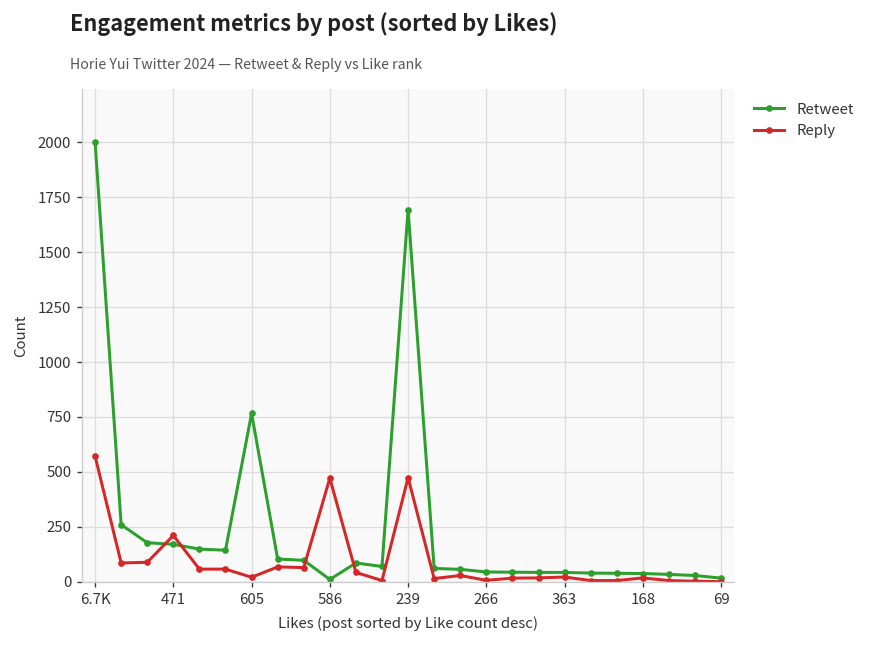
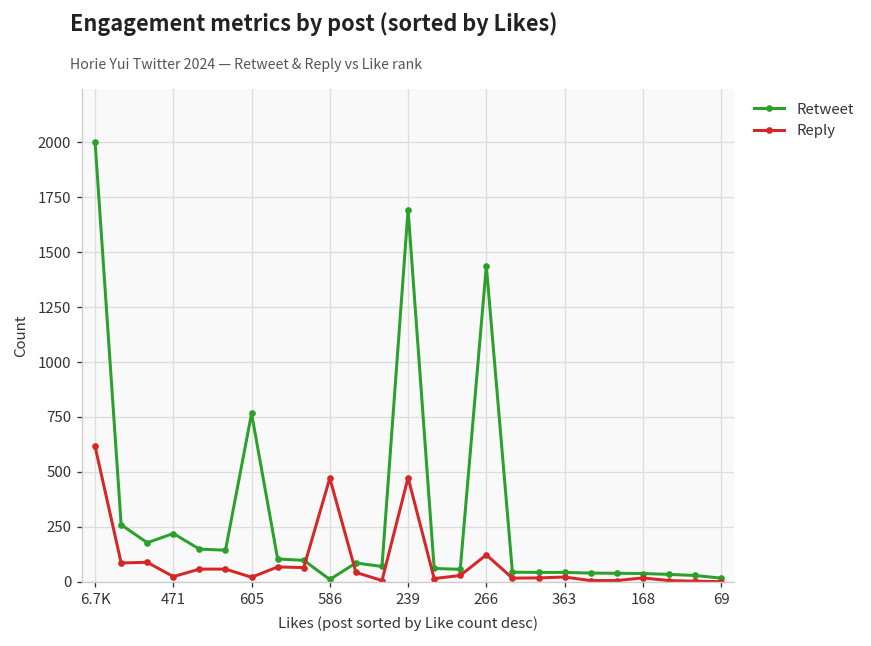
Reply, 6.7K: 570 -> 620
Retweet, 471: 170 -> 220
Reply, 471: 210 -> 20
Retweet, 266: 40 -> 1440
Reply, 266: 10 -> 120
